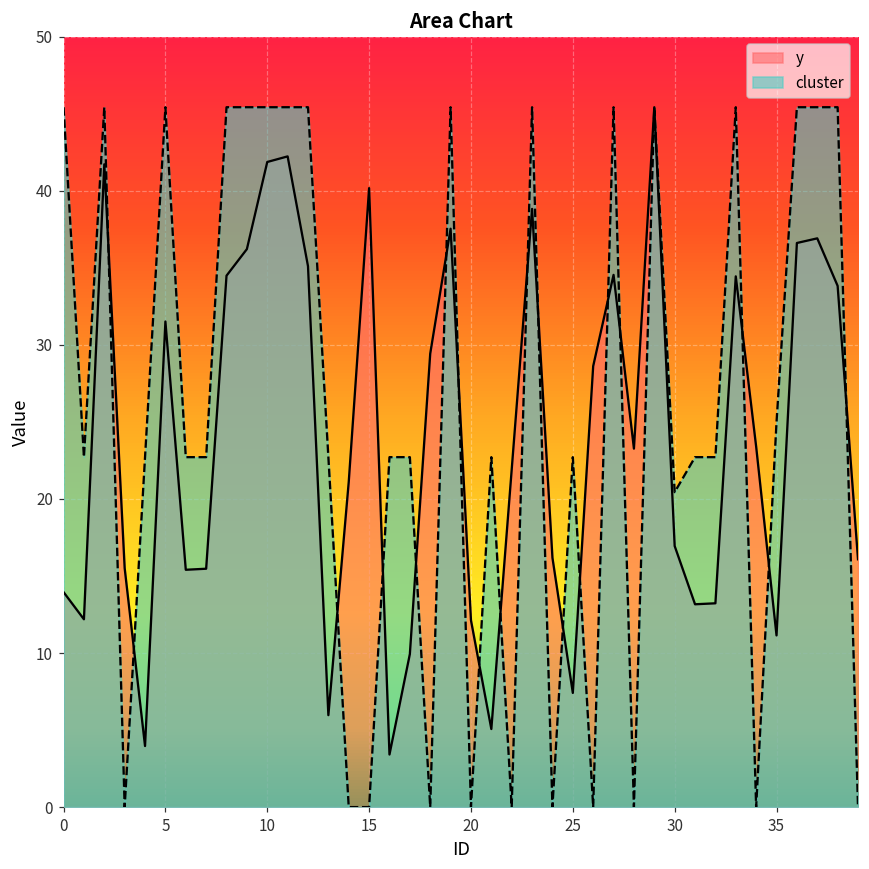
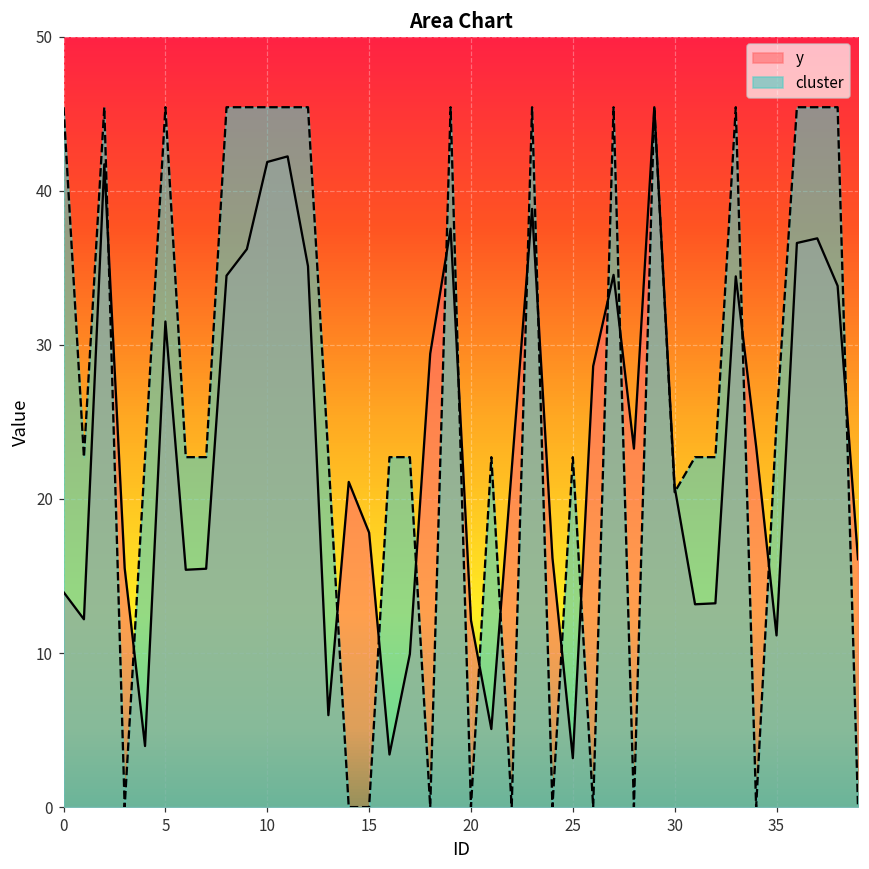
y, 15: 40.2 -> 17.8
y, 25: 7.4 -> 3.2
y, 30: 16.9 -> 20.8
